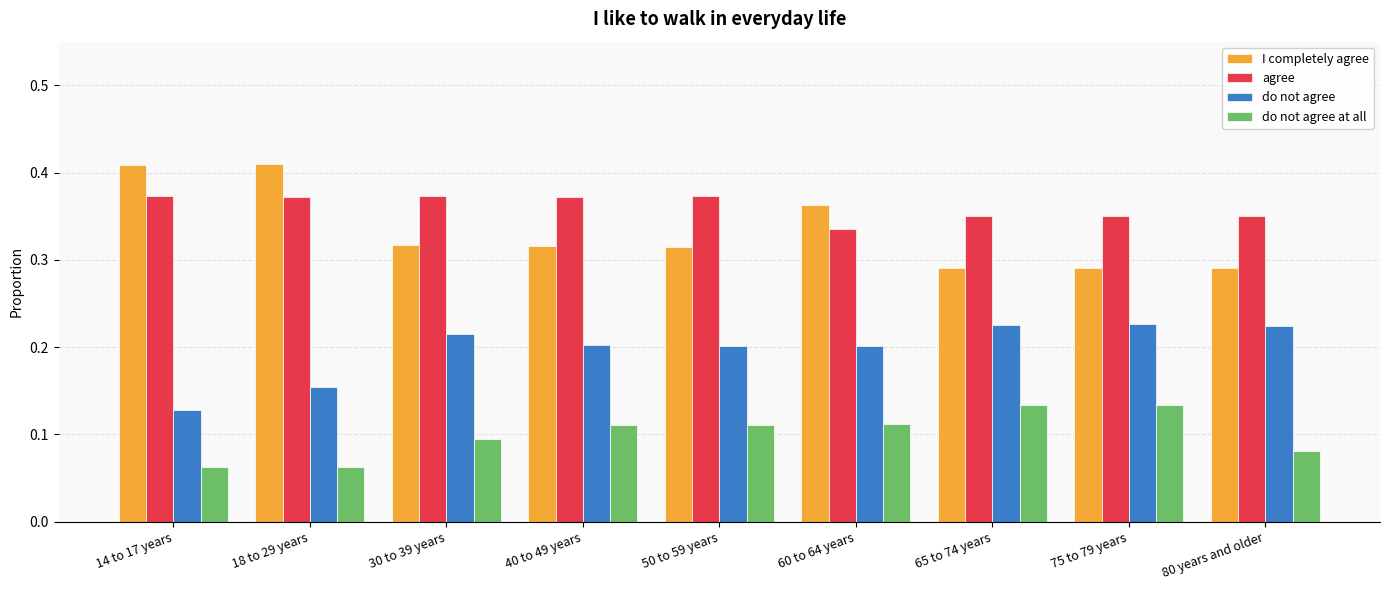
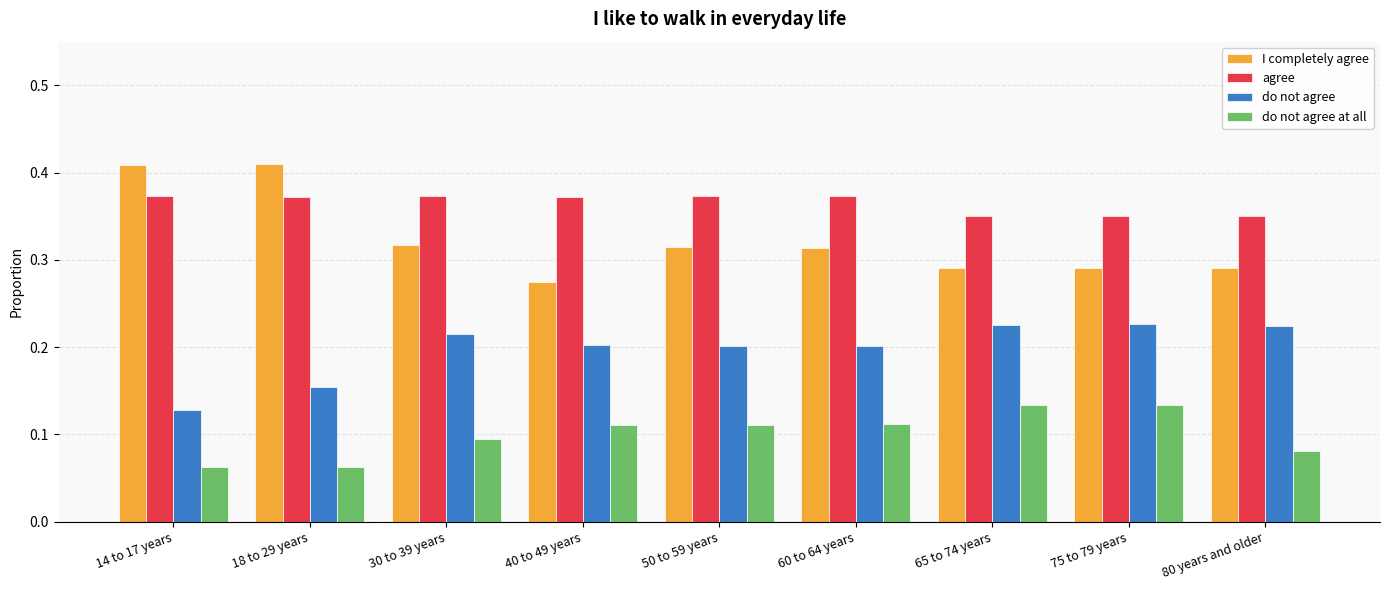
I completely agree, 40 to 49 years: 0.32 -> 0.27
I completely agree, 60 to 64 years: 0.36 -> 0.31
agree, 60 to 64 years: 0.34 -> 0.37
